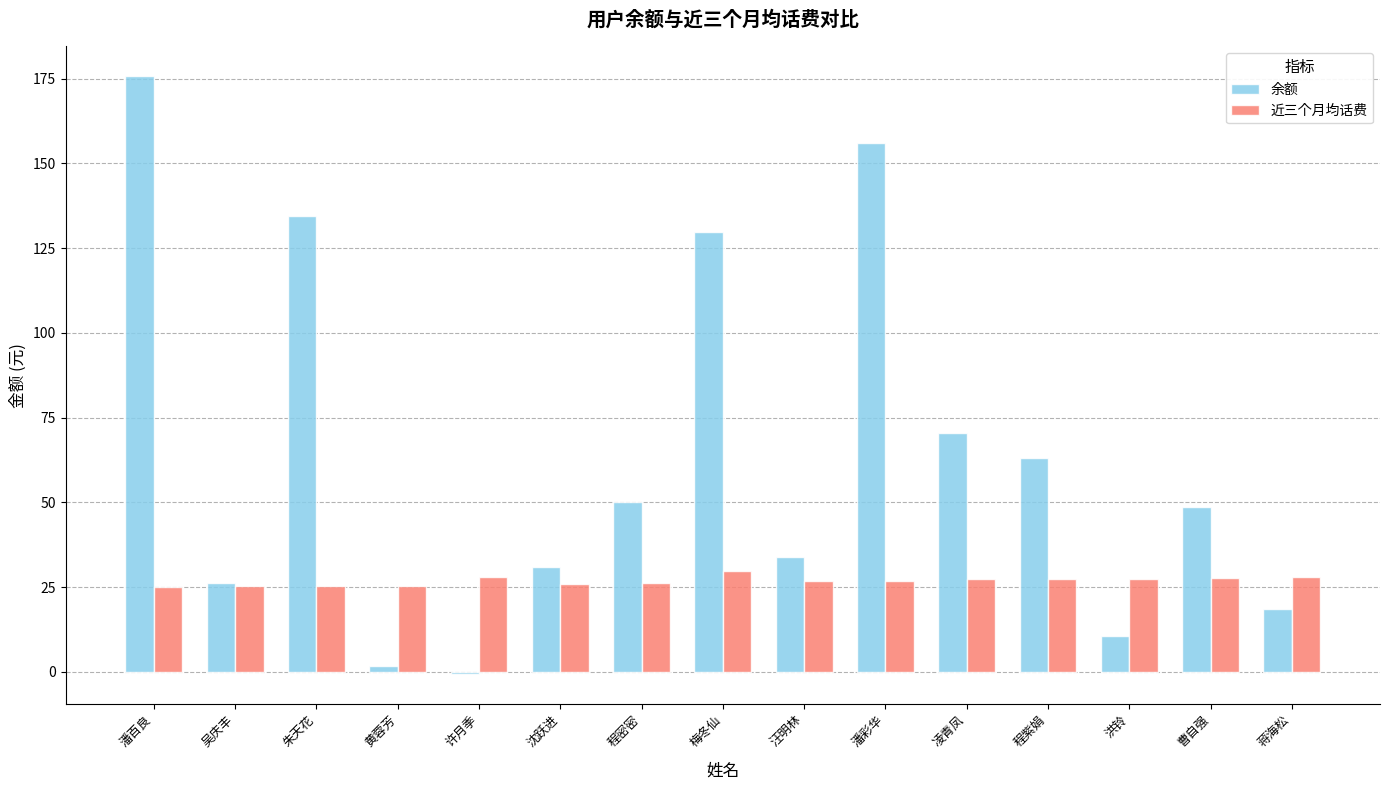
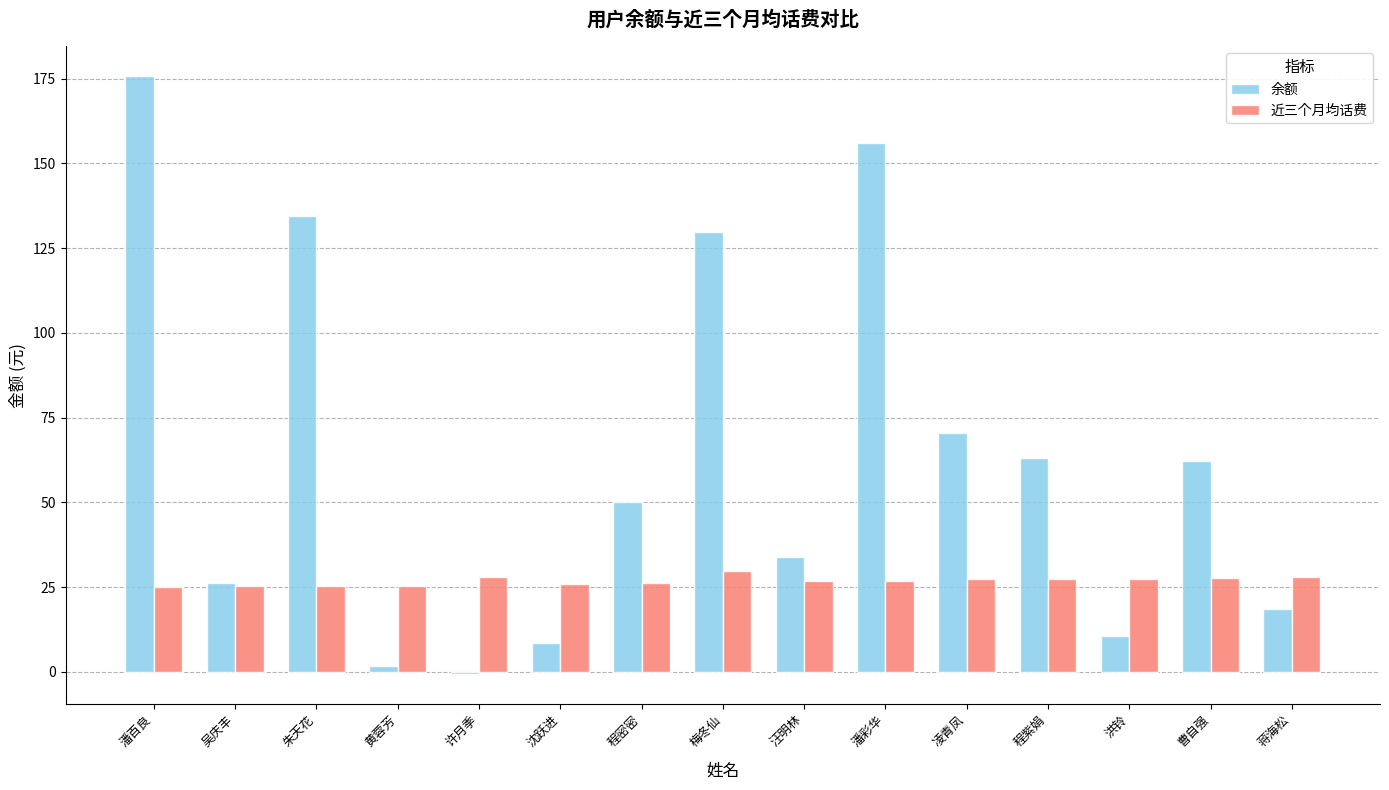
余额, 沈跃进: 31 -> 8
余额, 曹自强: 49 -> 62
